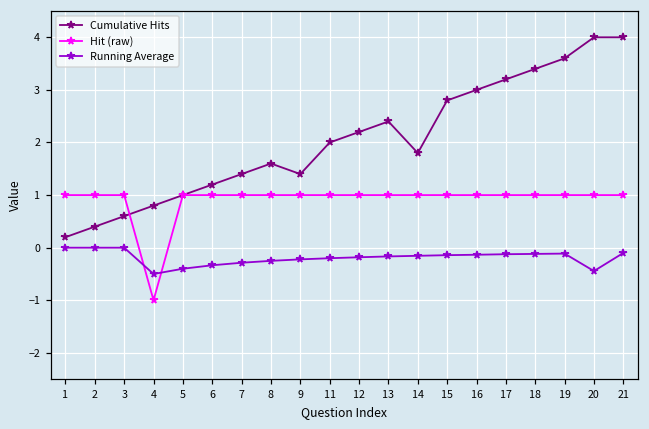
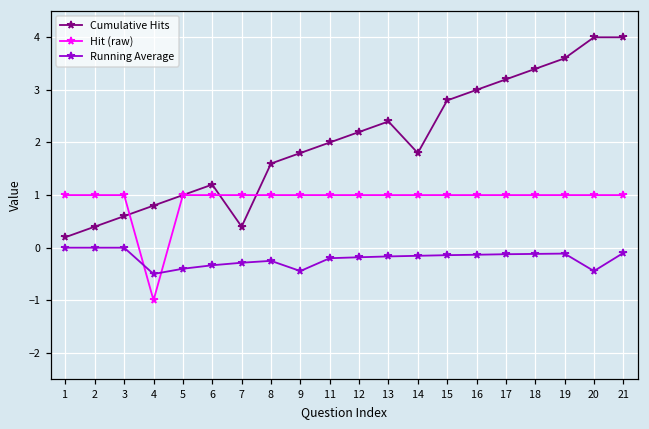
Cumulative Hits, 7: 1.4 -> 0.4
Cumulative Hits, 9: 1.4 -> 1.8
Running Average, 9: -0.2 -> -0.4
